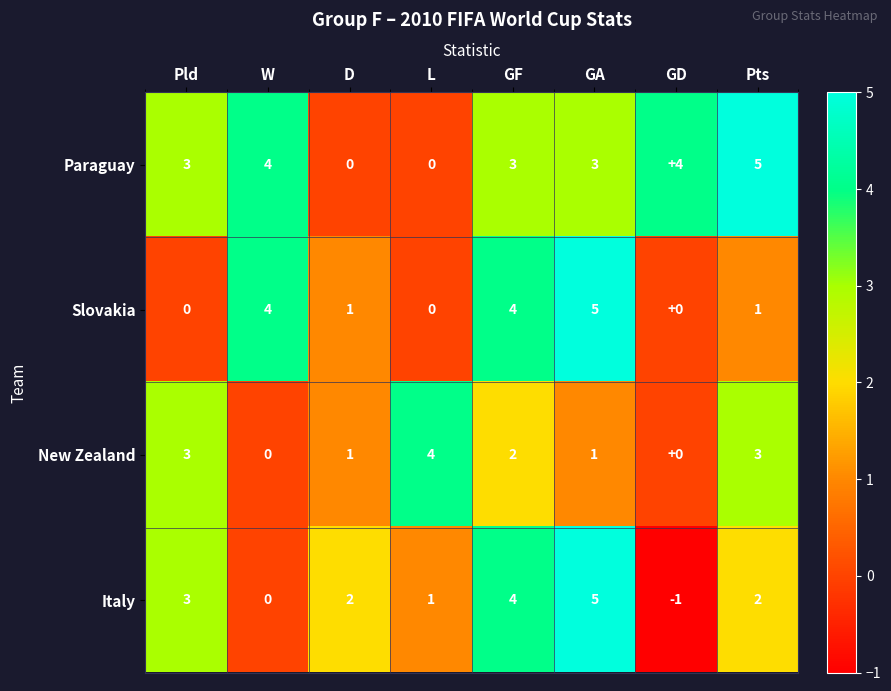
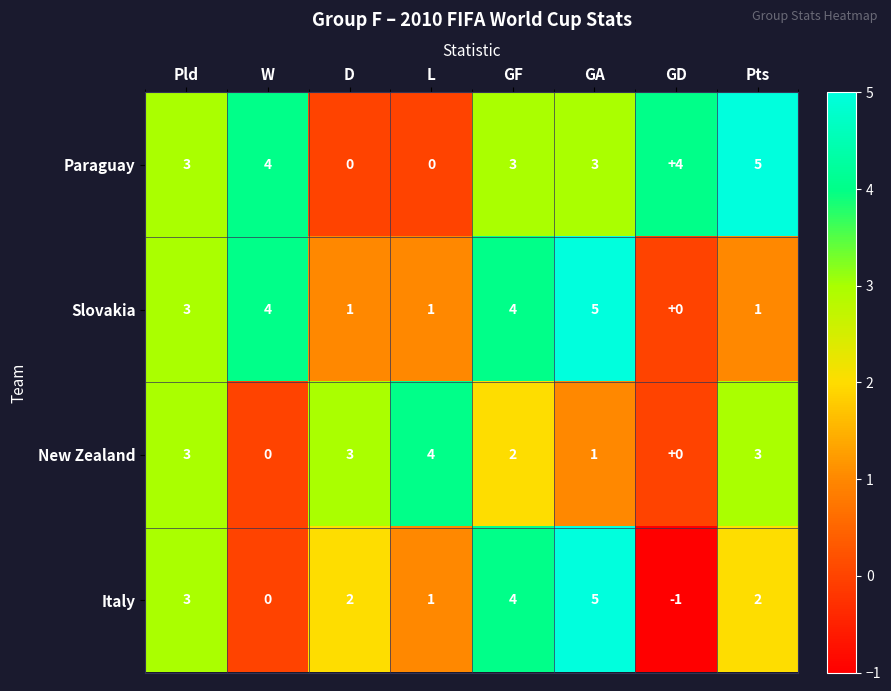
Slovakia, Pld: 0 -> 3
Slovakia, L: 0 -> 1
New Zealand, D: 1 -> 3
